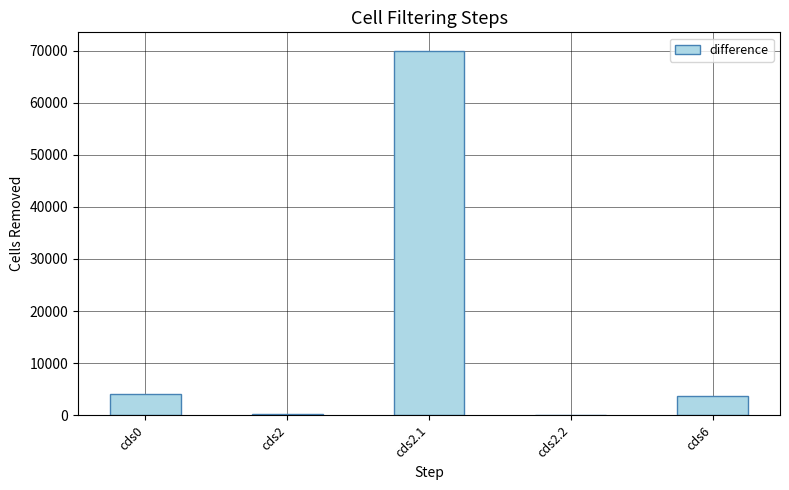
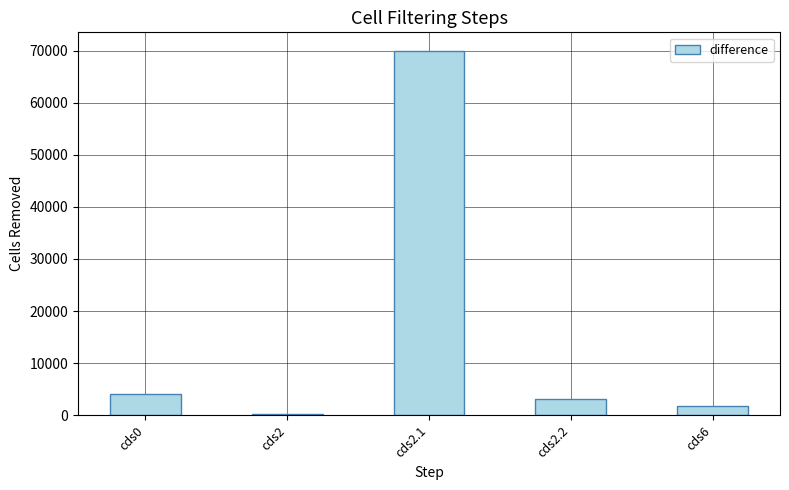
cds2.2: 0 -> 3000
cds6: 4000 -> 2000
